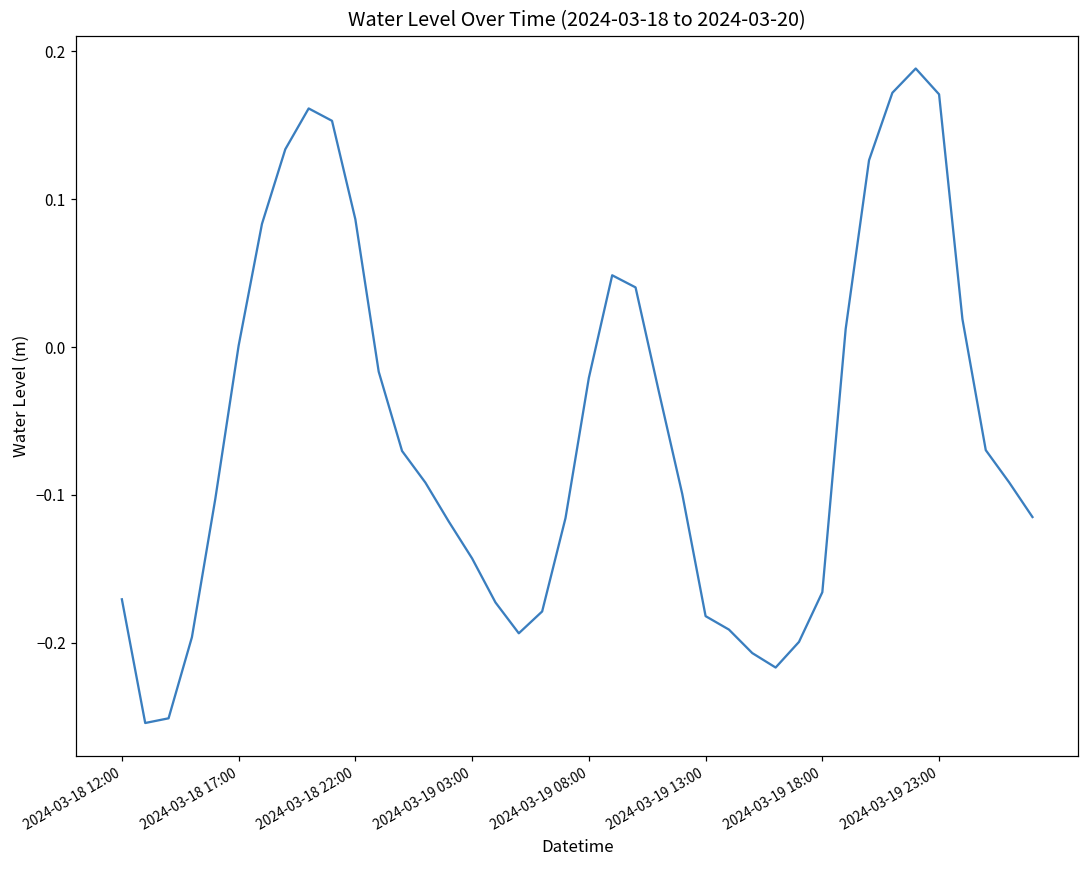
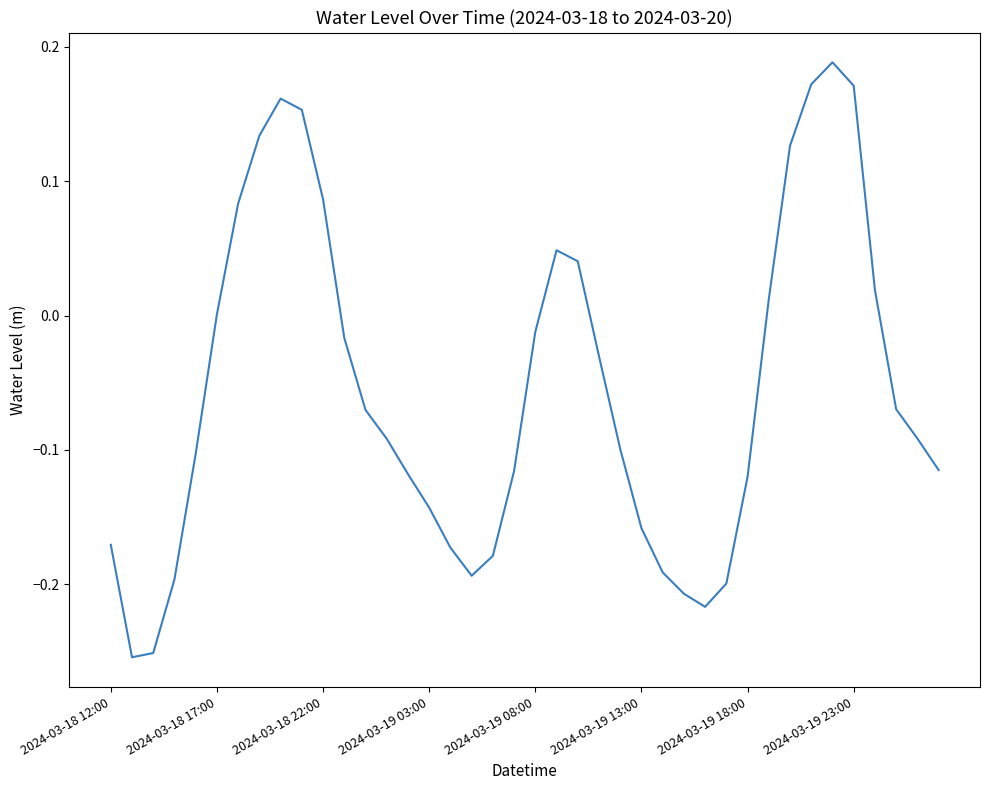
2024-03-19 08:00: -0.021 -> -0.012
2024-03-19 13:00: -0.182 -> -0.158
2024-03-19 18:00: -0.166 -> -0.120
